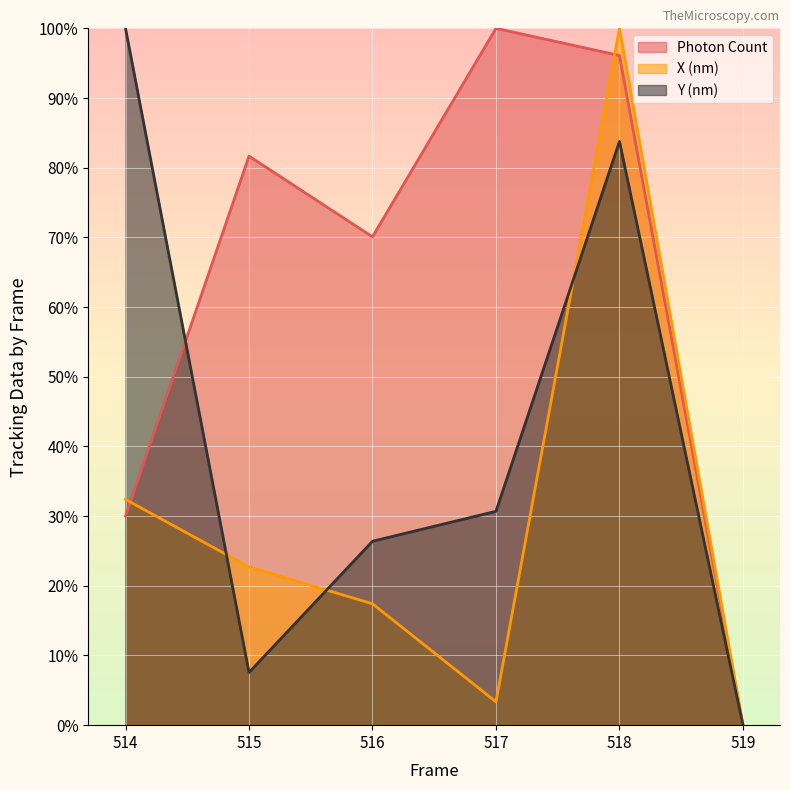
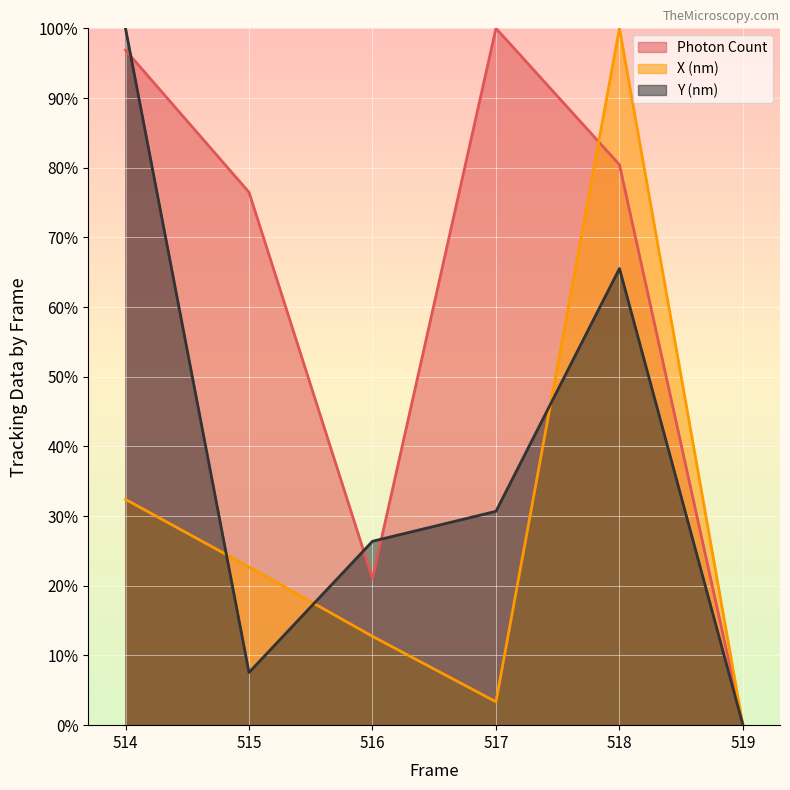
Photon Count, 514: 30% -> 97%
Photon Count, 515: 82% -> 76%
Photon Count, 516: 70% -> 21%
X (nm), 516: 17% -> 13%
Photon Count, 518: 96% -> 80%
Y (nm), 518: 84% -> 66%
